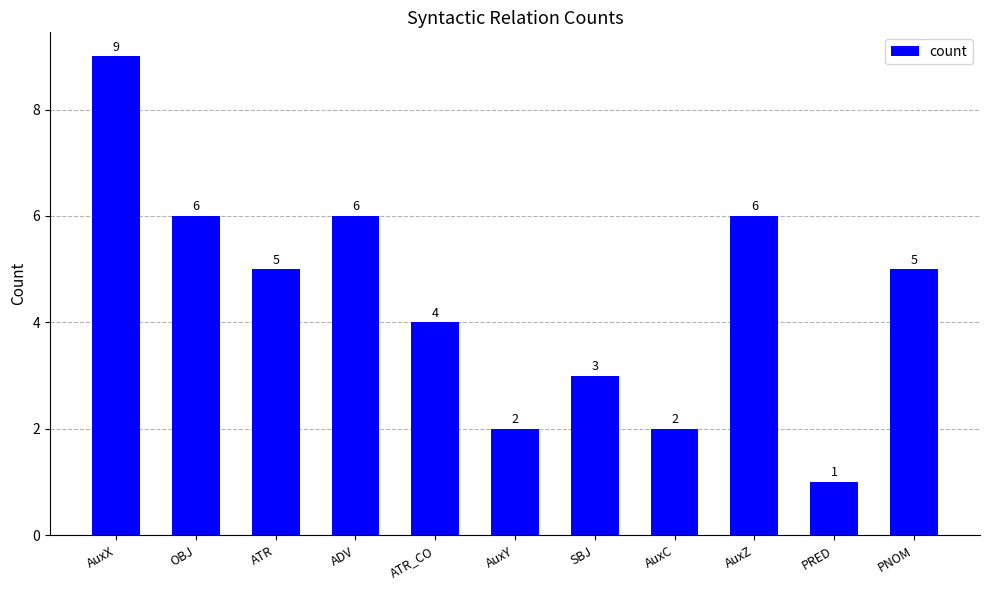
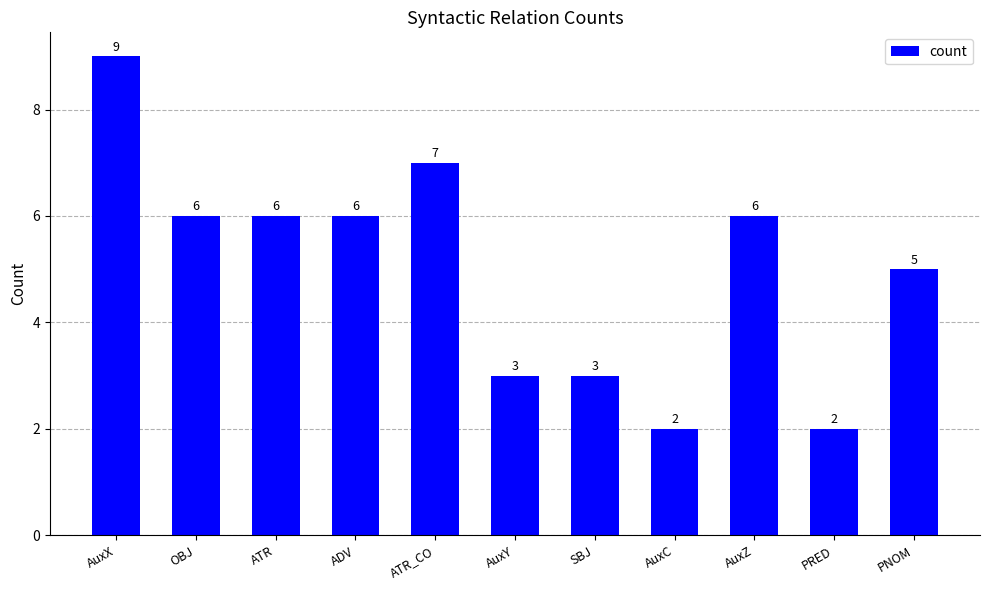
ATR: 5 -> 6
ATR_CO: 4 -> 7
AuxY: 2 -> 3
PRED: 1 -> 2
